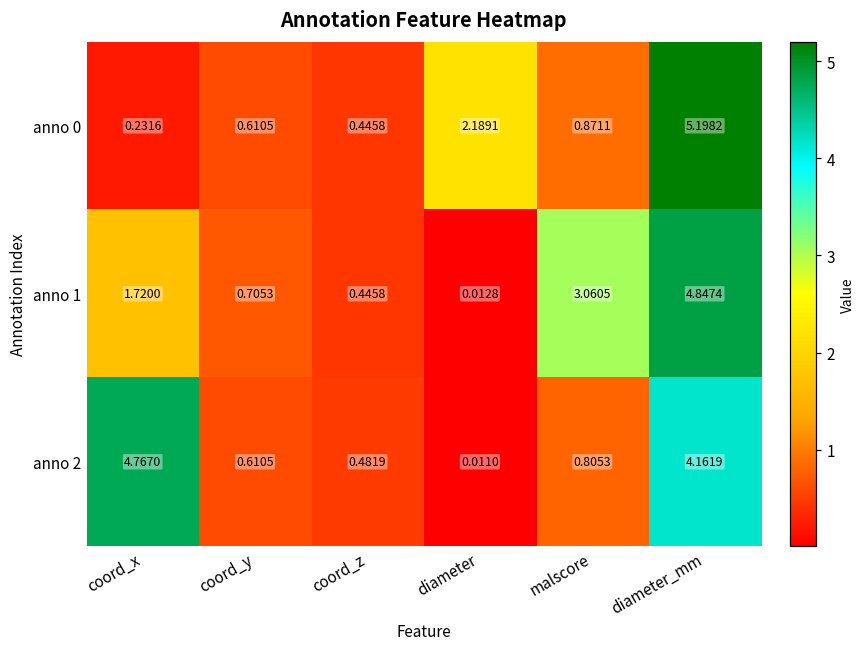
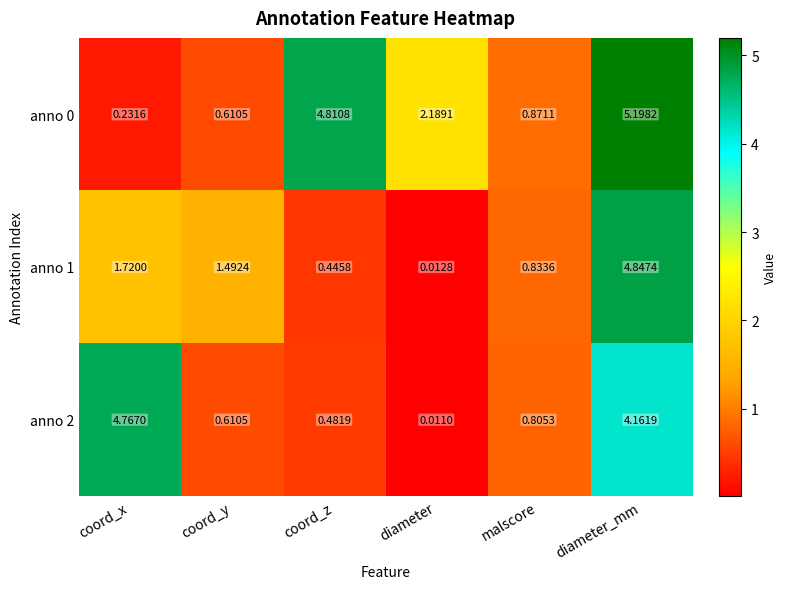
anno 0, coord_z: 0.4458 -> 4.8108
anno 1, coord_y: 0.7053 -> 1.4924
anno 1, malscore: 3.0605 -> 0.8336
